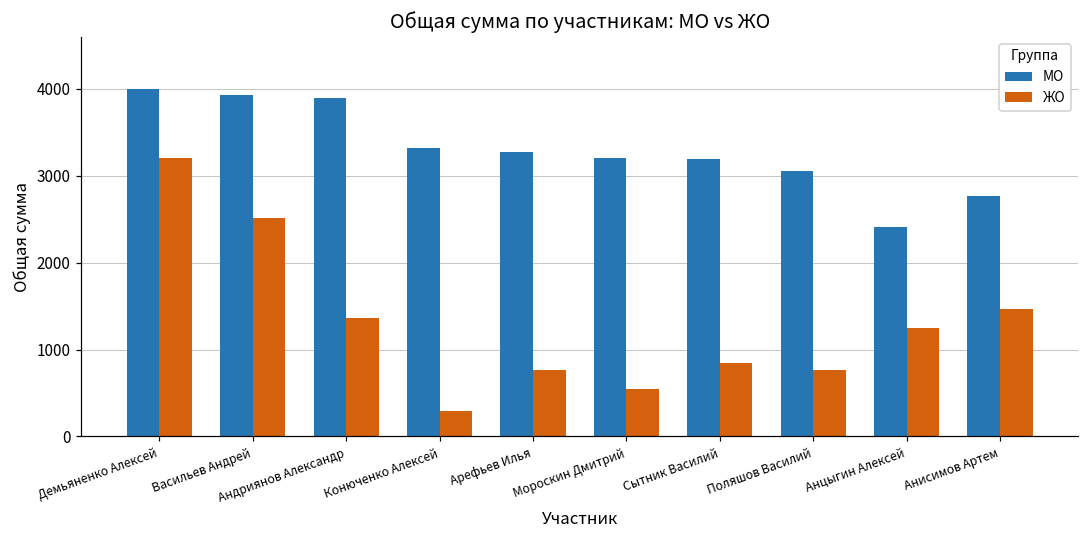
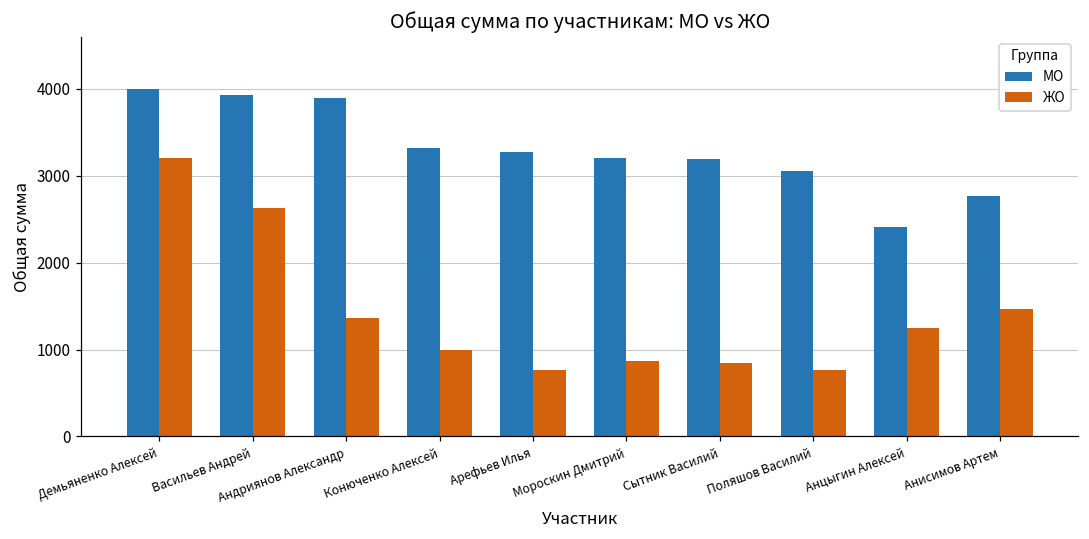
ЖО, Васильев Андрей: 2500 -> 2600
ЖО, Конюченко Алексей: 300 -> 1000
ЖО, Мороскин Дмитрий: 500 -> 900
